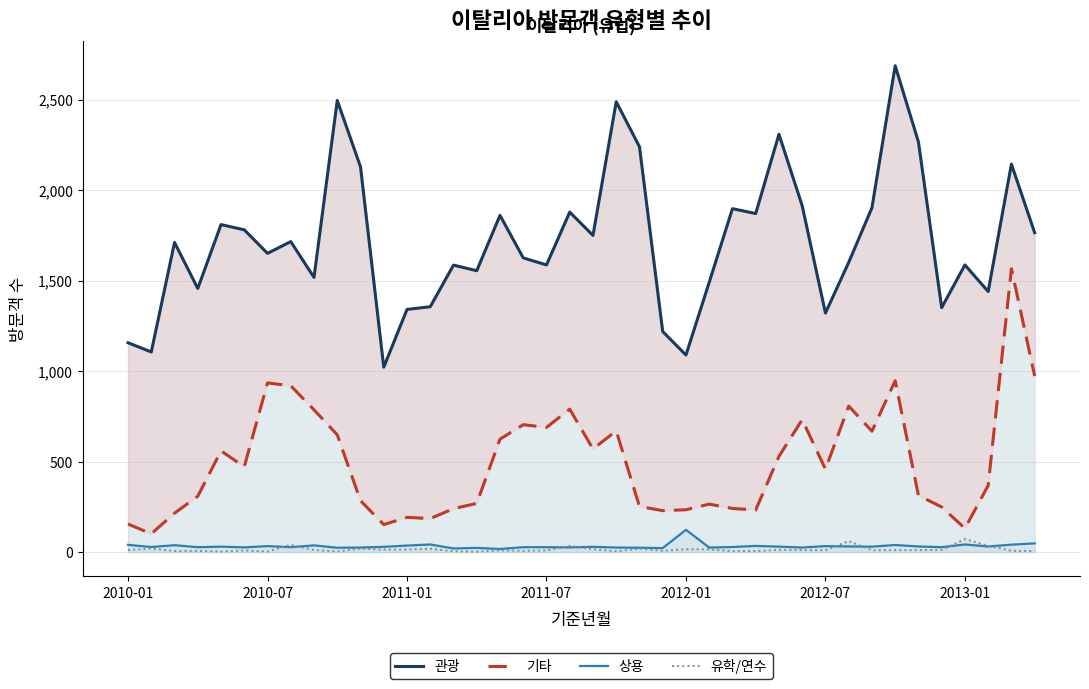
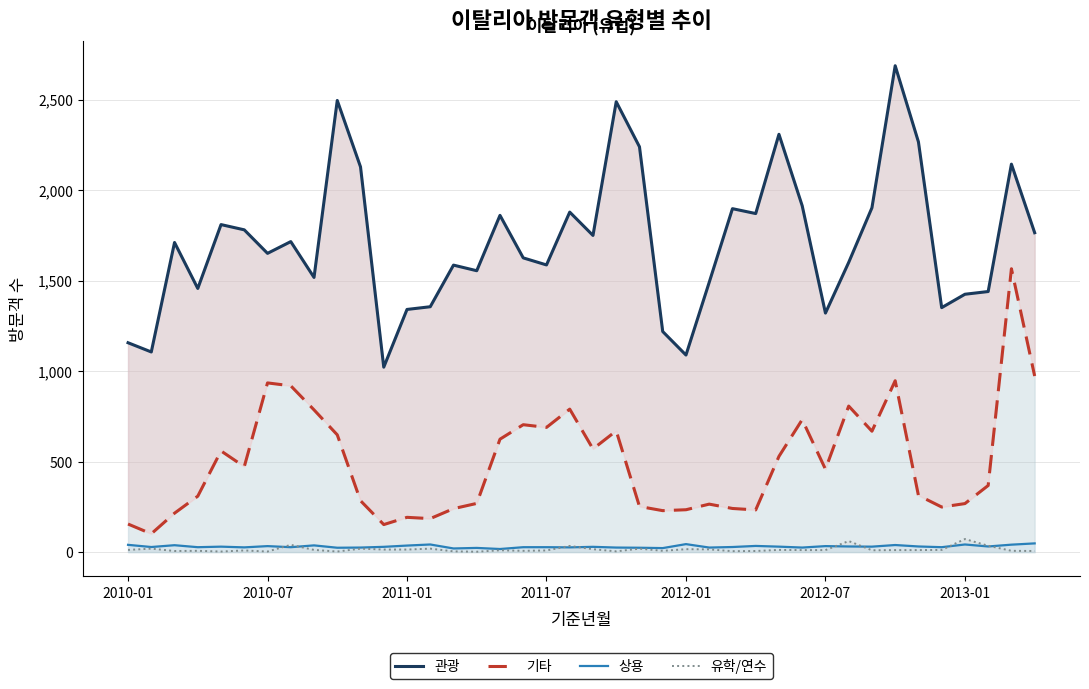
상용, 2012-01: 120 -> 40
관광, 2013-01: 1,590 -> 1,430
기타, 2013-01: 130 -> 270
